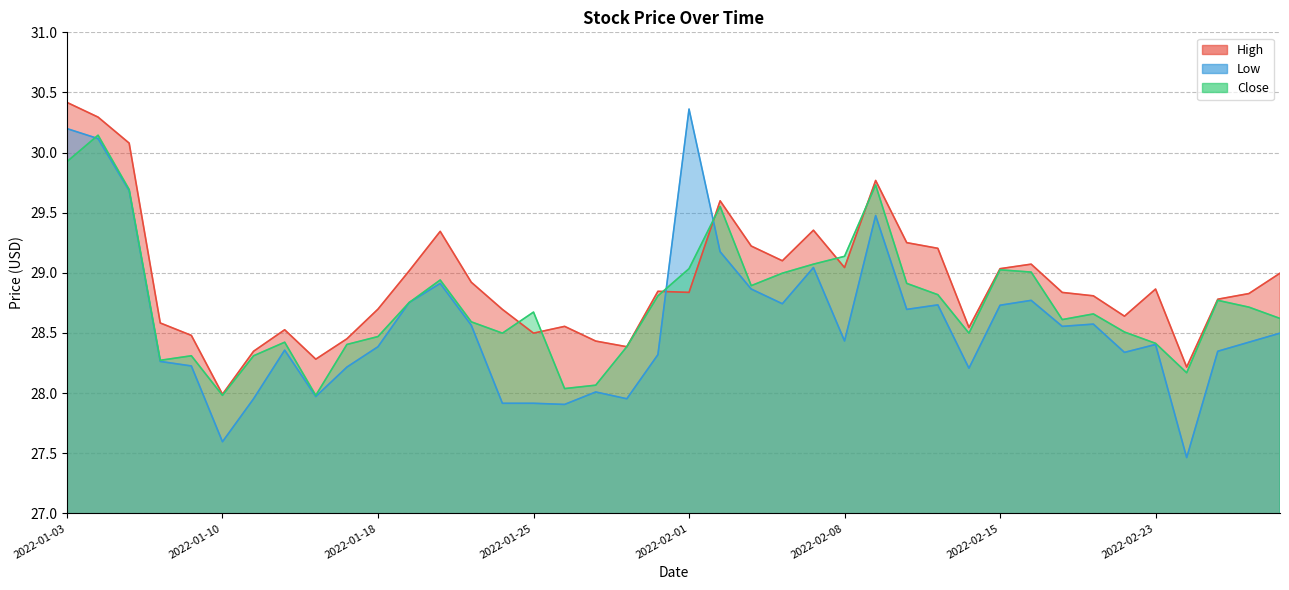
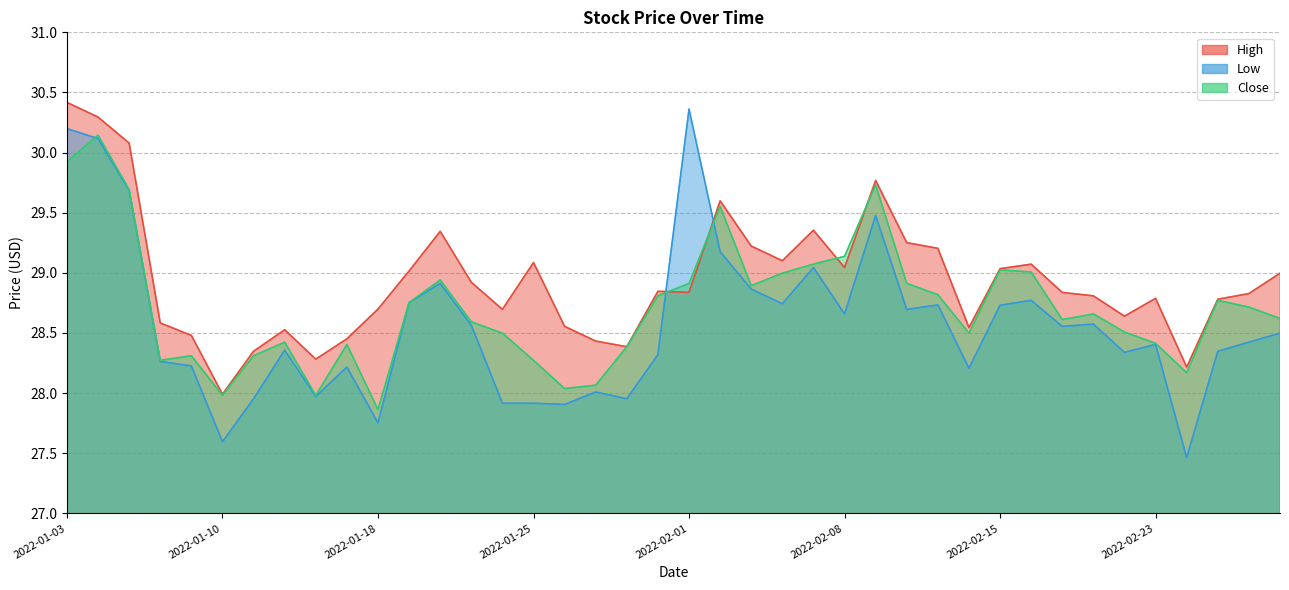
Low, 2022-01-18: 28.39 -> 27.75
Close, 2022-01-18: 28.47 -> 27.86
High, 2022-01-25: 28.50 -> 29.09
Close, 2022-01-25: 28.67 -> 28.27
Close, 2022-02-01: 29.03 -> 28.91
Low, 2022-02-08: 28.43 -> 28.66
High, 2022-02-23: 28.87 -> 28.79
